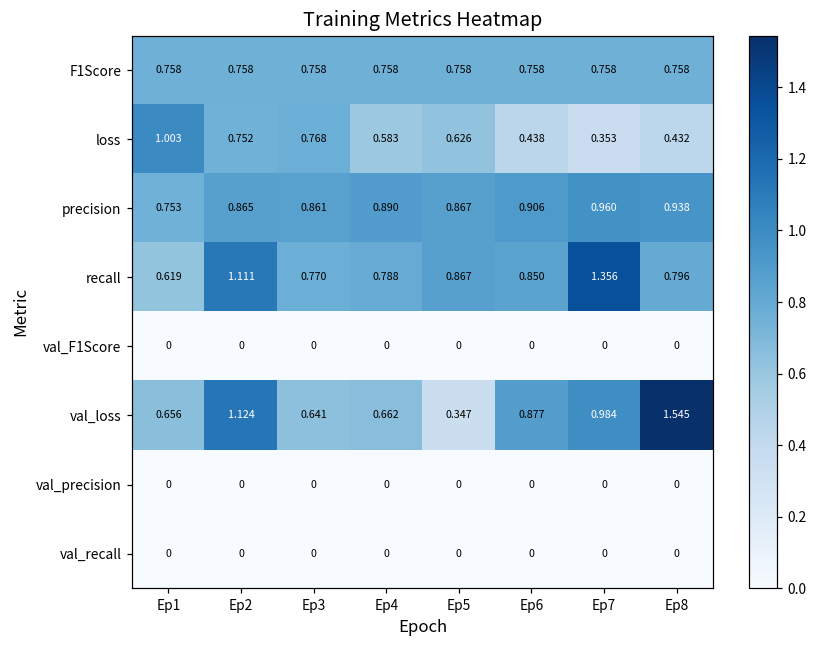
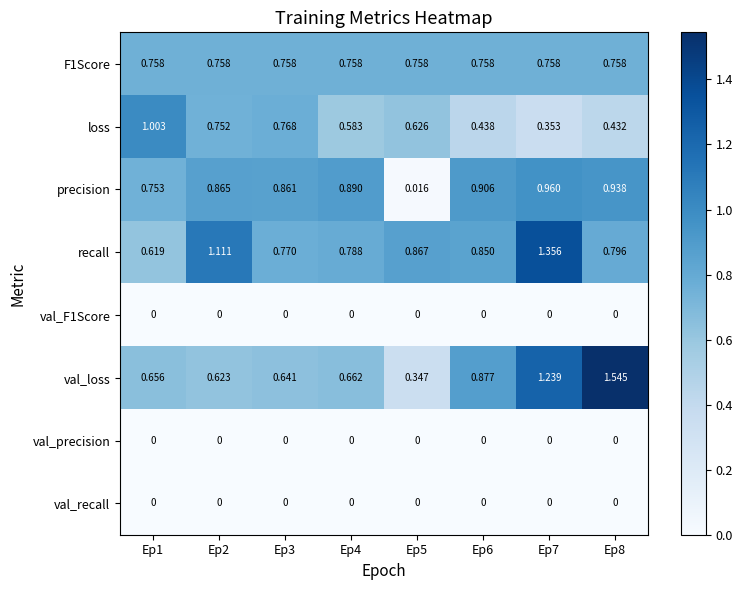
precision, Ep5: 0.867 -> 0.016
val_loss, Ep2: 1.124 -> 0.623
val_loss, Ep7: 0.984 -> 1.239
